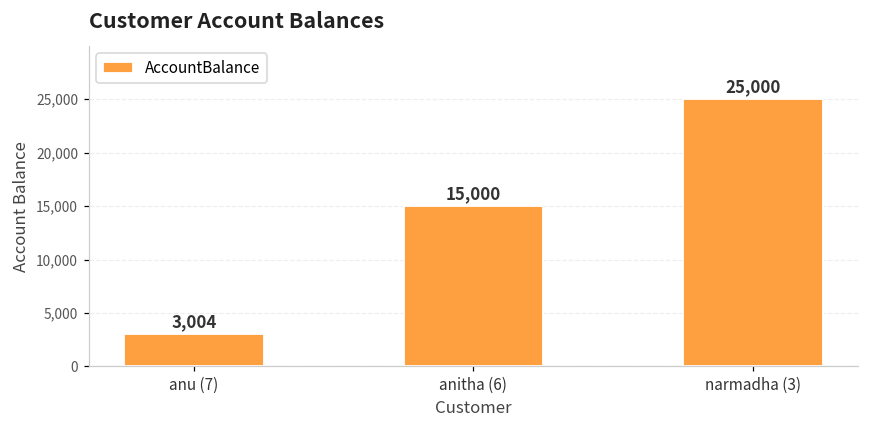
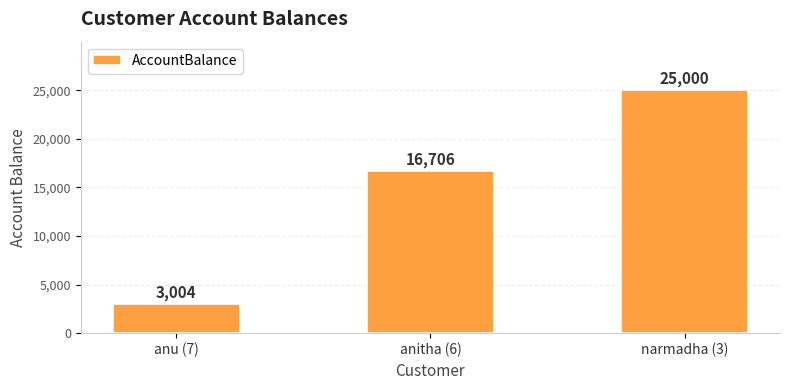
anitha (6): 15,000 -> 16,706
